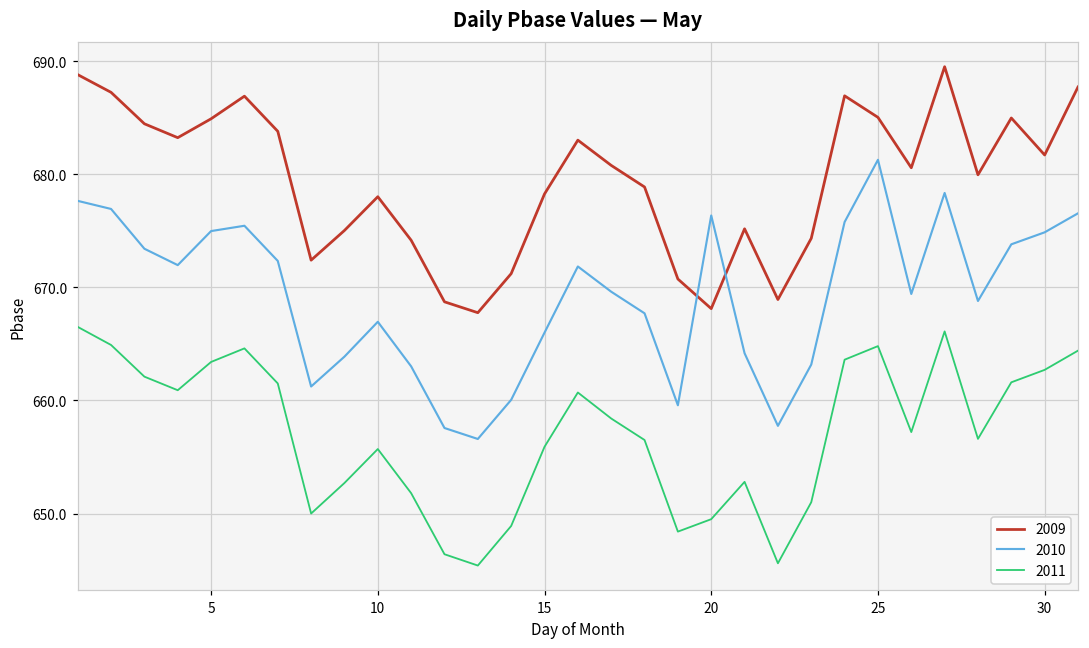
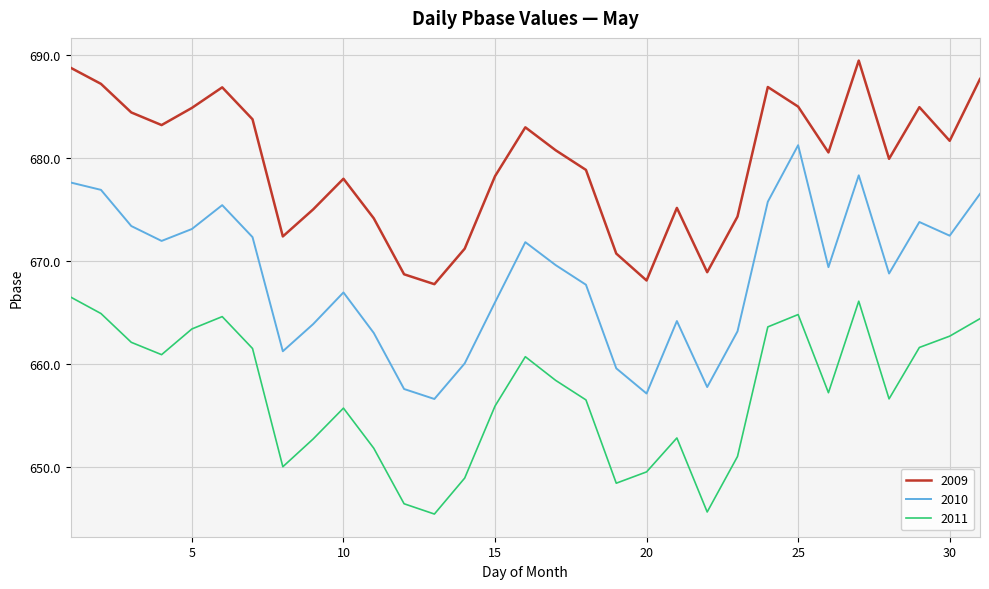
2010, 5: 675.0 -> 673.1
2010, 20: 676.4 -> 657.1
2010, 30: 674.9 -> 672.5
